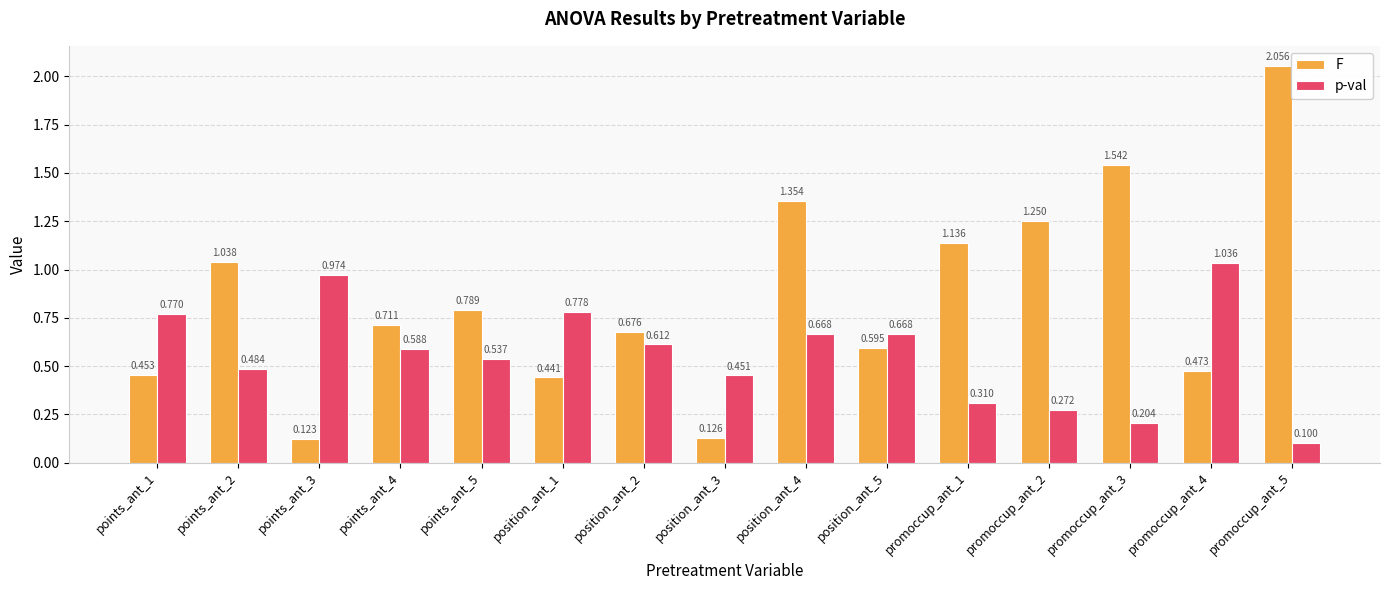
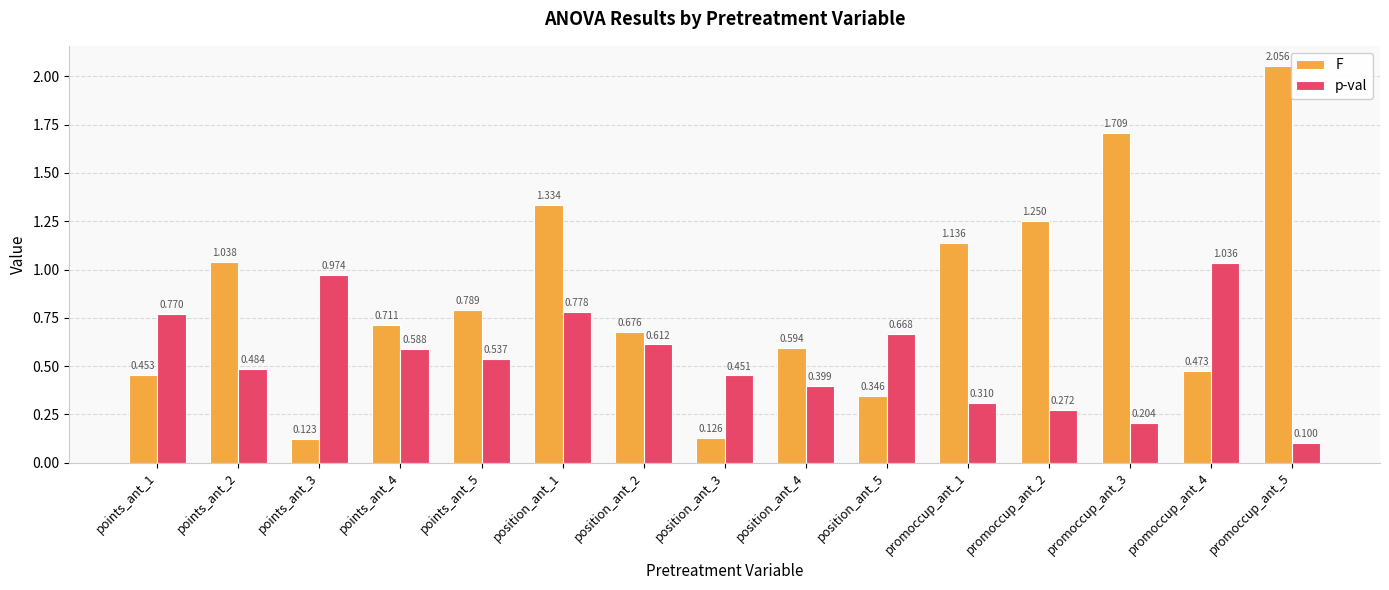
F, position_ant_1: 0.441 -> 1.334
F, position_ant_4: 1.354 -> 0.594
p-val, position_ant_4: 0.668 -> 0.399
F, position_ant_5: 0.595 -> 0.346
F, promoccup_ant_3: 1.542 -> 1.709
